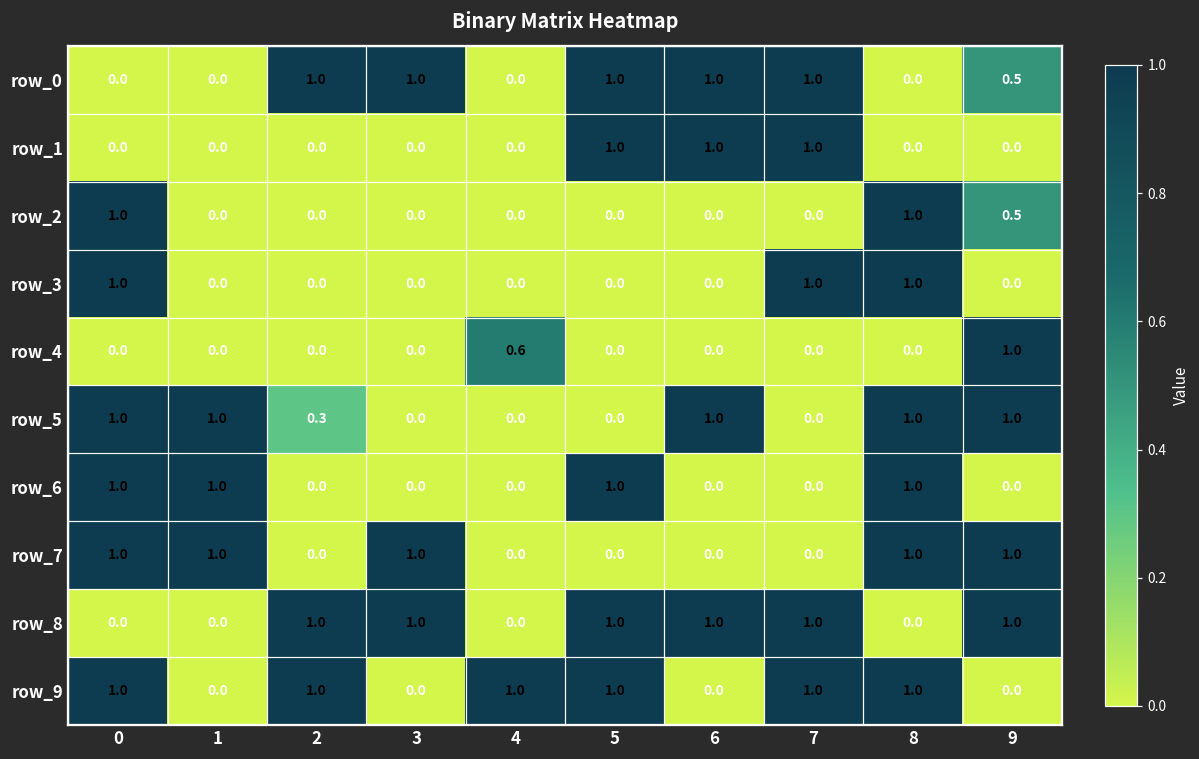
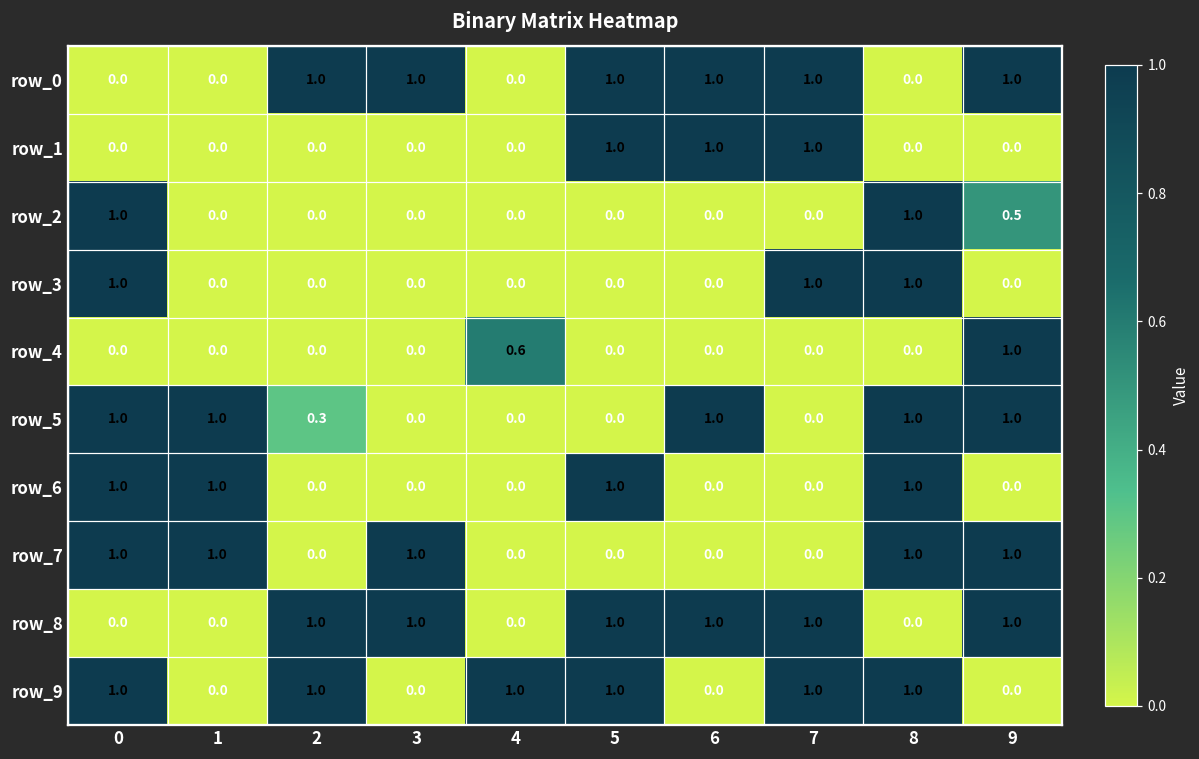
row_0, 9: 0.5 -> 1.0
